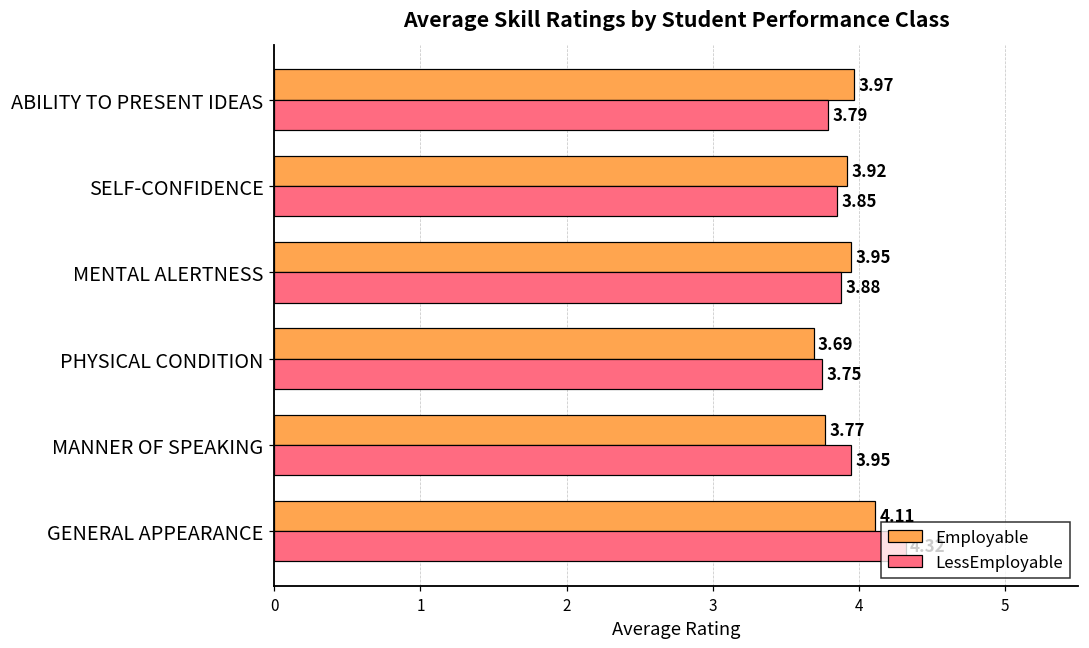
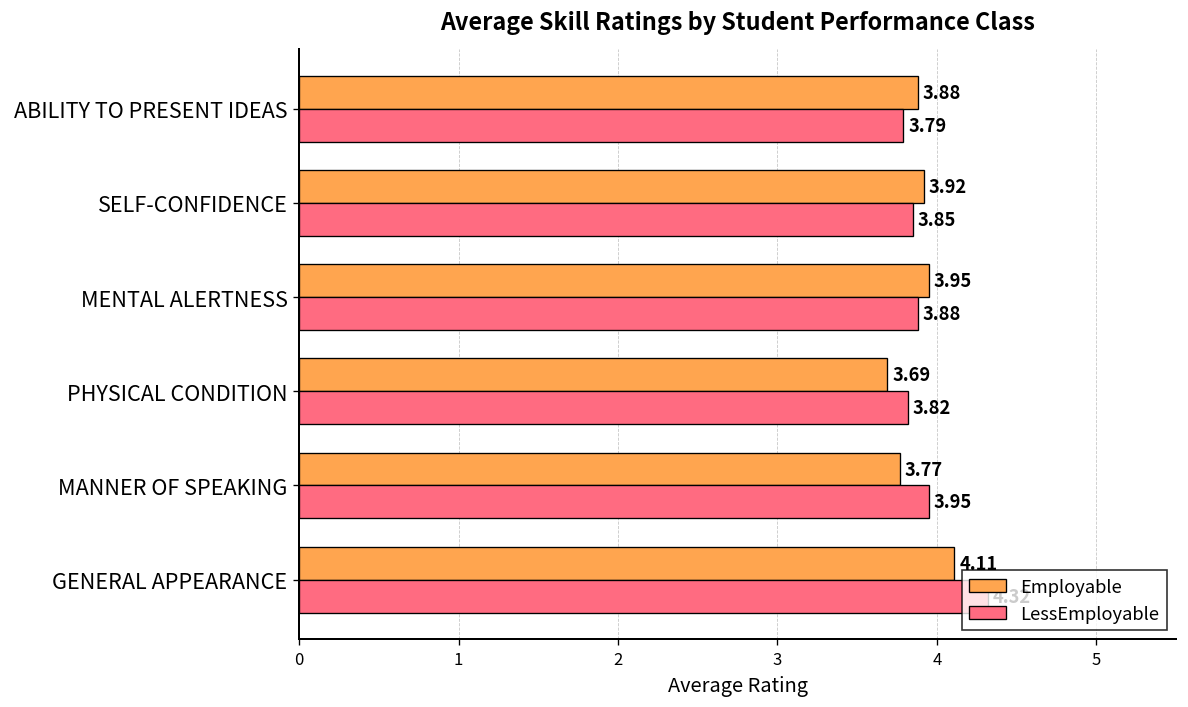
Employable, ABILITY TO PRESENT IDEAS: 3.97 -> 3.88
LessEmployable, PHYSICAL CONDITION: 3.75 -> 3.82
